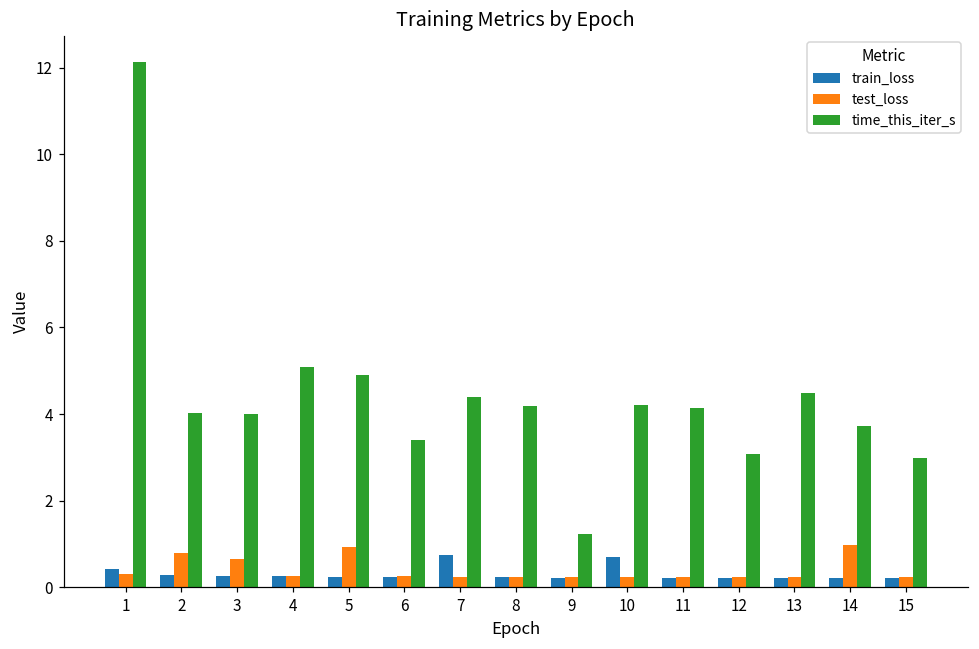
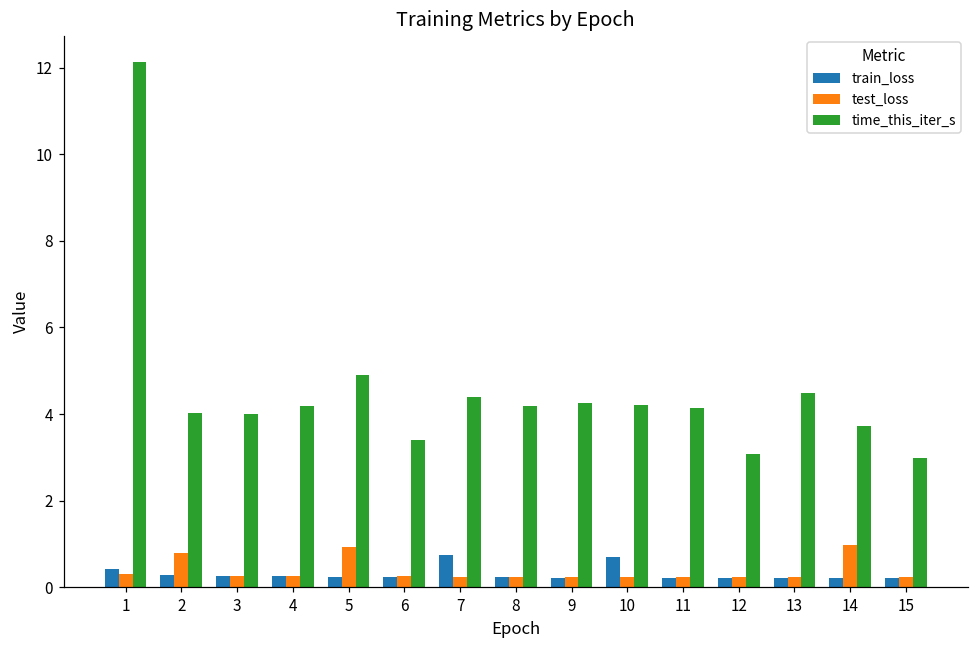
test_loss, 3: 0.6 -> 0.3
time_this_iter_s, 4: 5.1 -> 4.2
time_this_iter_s, 9: 1.2 -> 4.2
